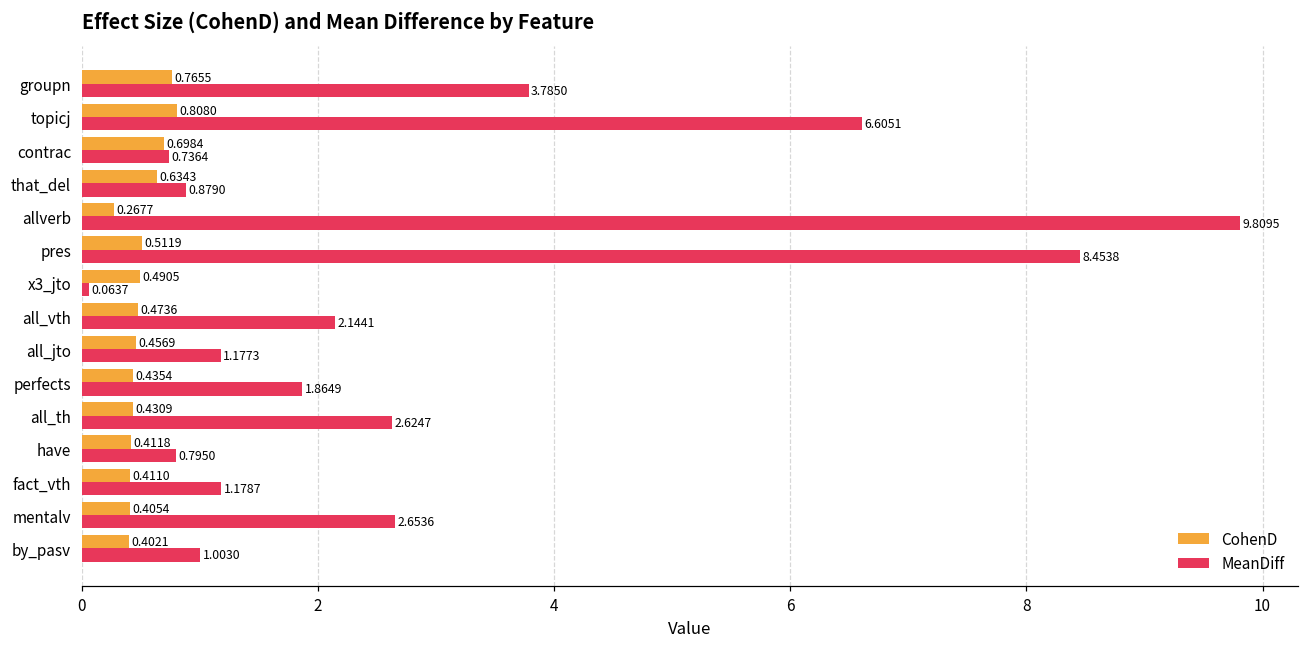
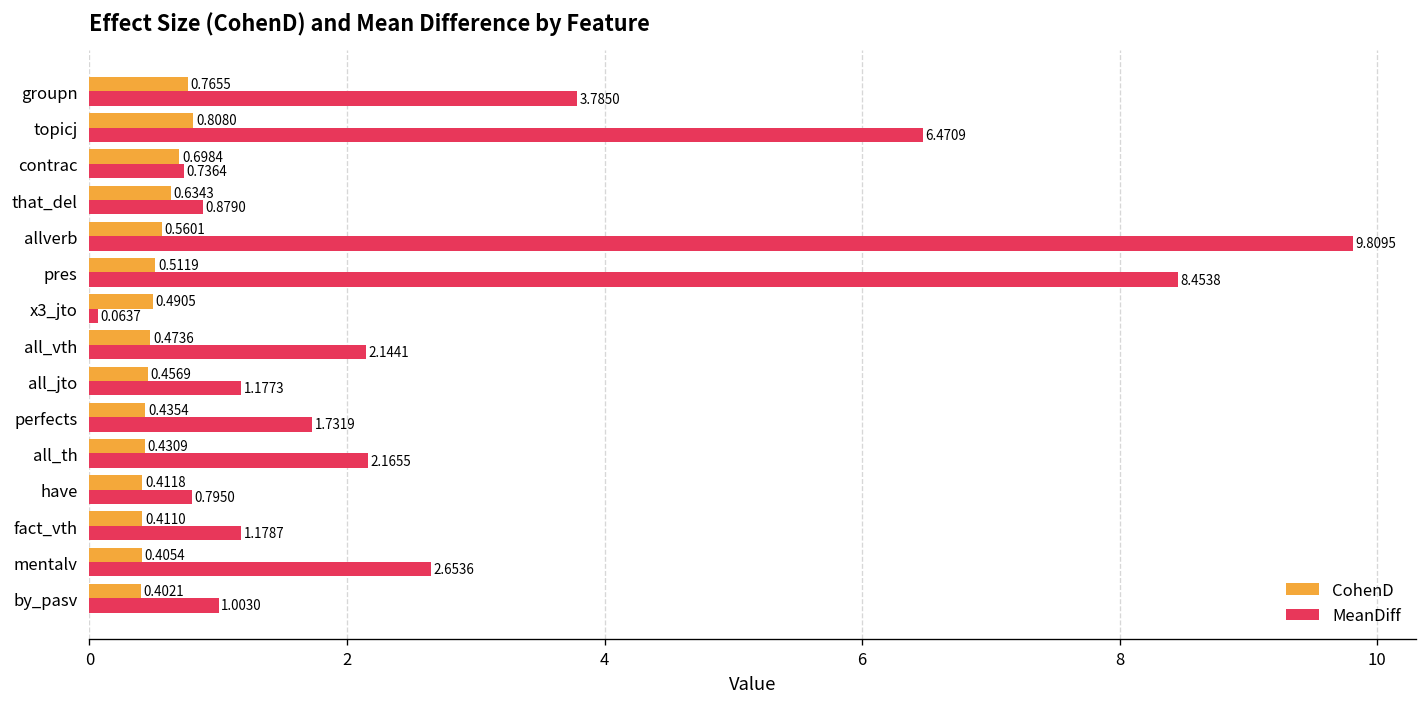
MeanDiff, topicj: 6.6051 -> 6.4709
CohenD, allverb: 0.2677 -> 0.5601
MeanDiff, perfects: 1.8649 -> 1.7319
MeanDiff, all_th: 2.6247 -> 2.1655
